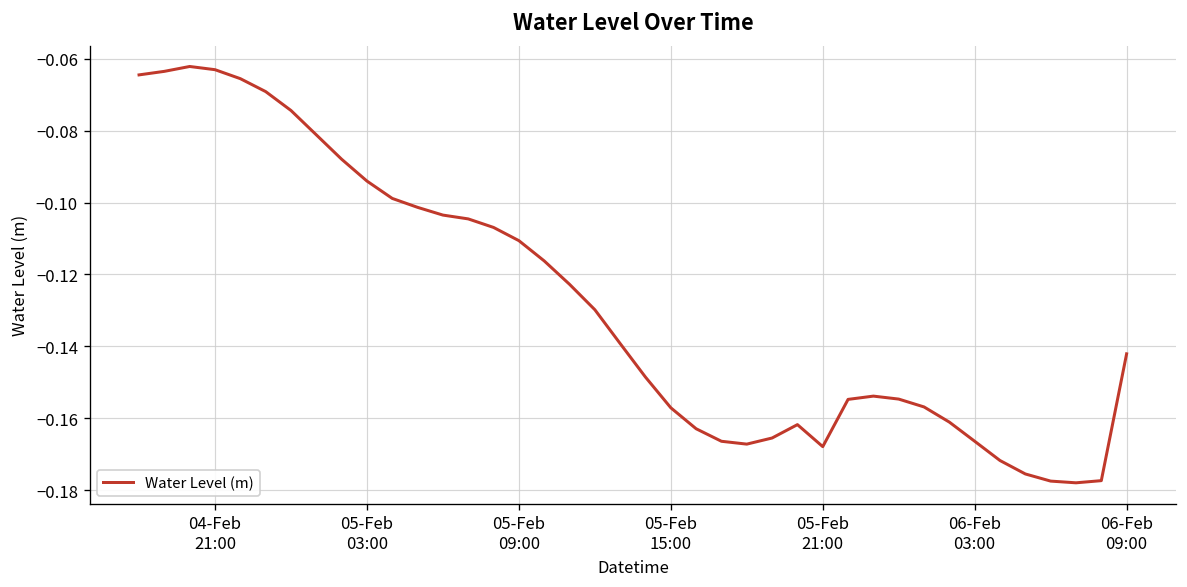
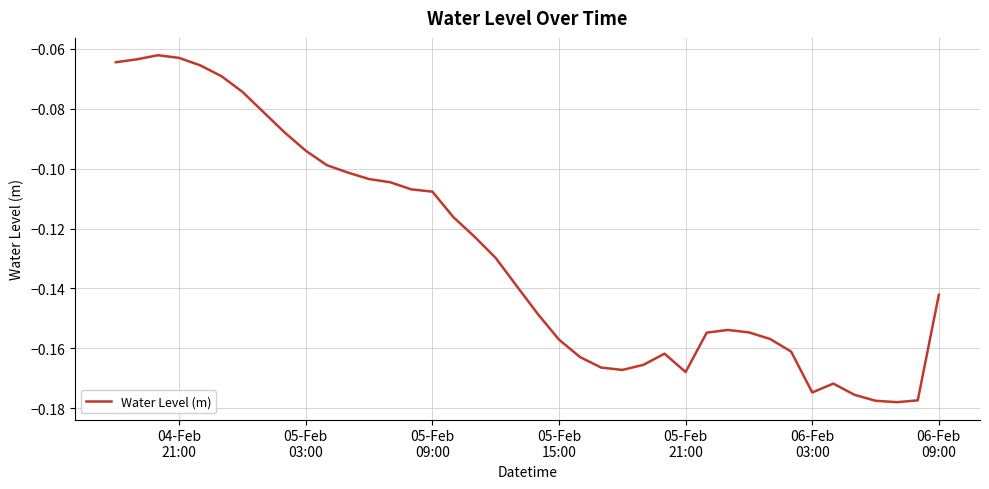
05-Feb 09:00: -0.111 -> -0.108
06-Feb 03:00: -0.166 -> -0.175
